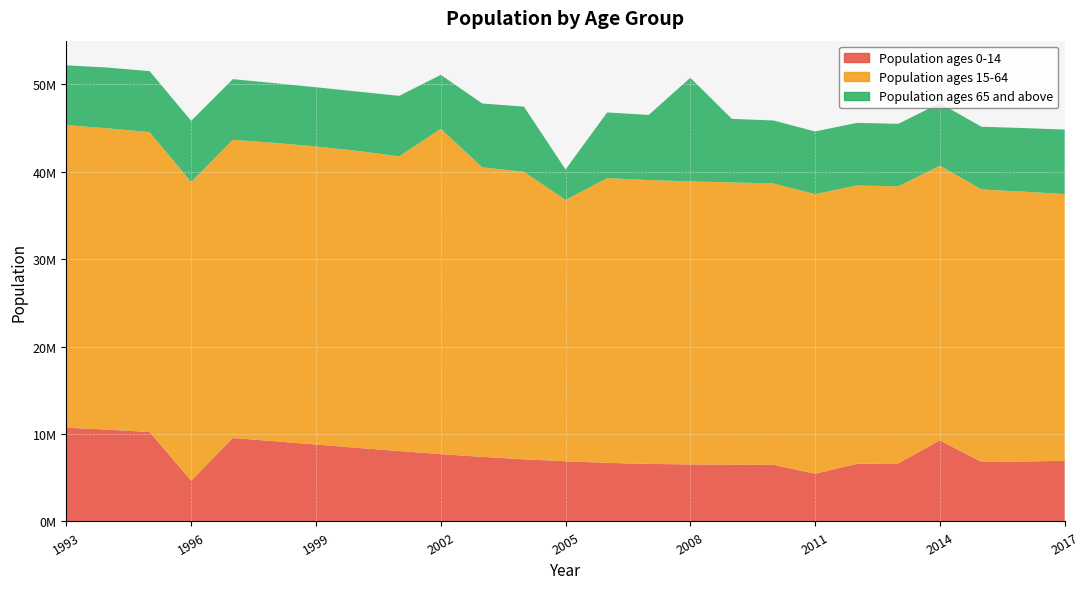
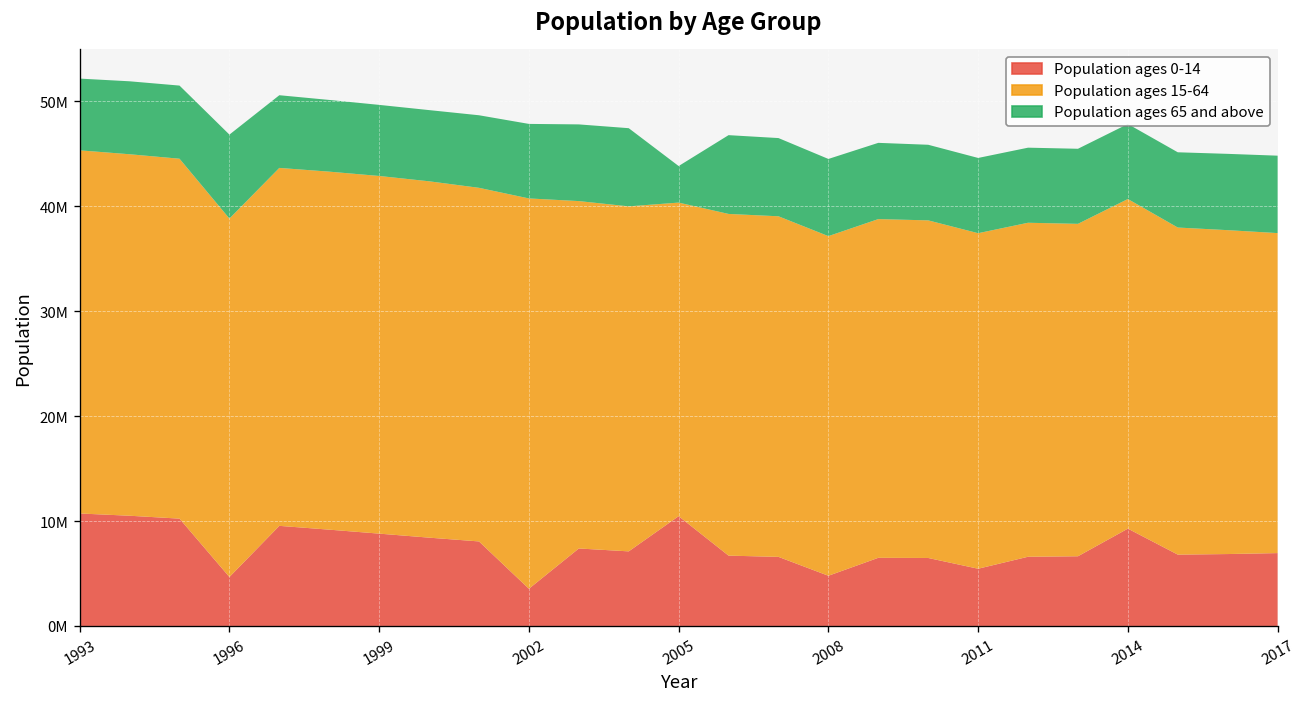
Population ages 65 and above, 1996: 7000000 -> 8000000
Population ages 0-14, 2002: 8000000 -> 4000000
Population ages 65 and above, 2002: 6000000 -> 7000000
Population ages 0-14, 2005: 7000000 -> 10000000
Population ages 0-14, 2008: 7000000 -> 5000000
Population ages 65 and above, 2008: 12000000 -> 7000000
